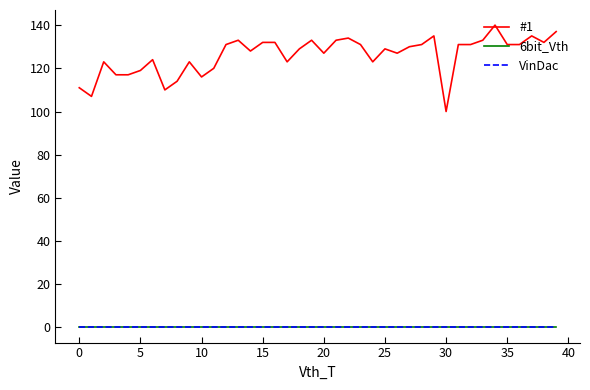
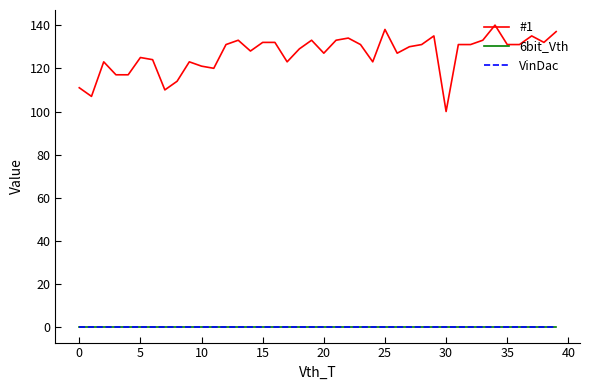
#1, 5: 119 -> 125
#1, 10: 116 -> 121
#1, 25: 129 -> 138
